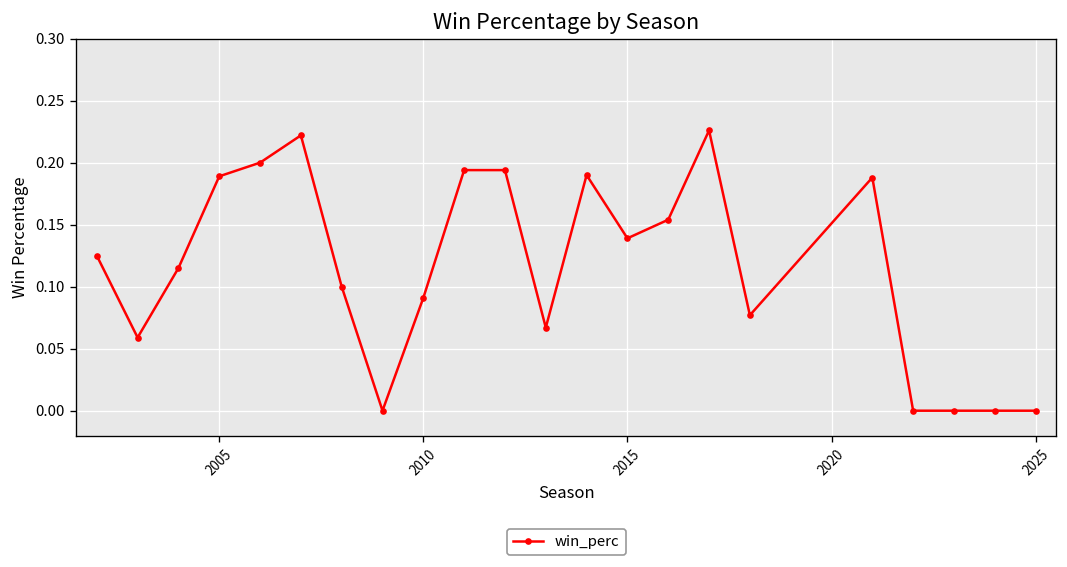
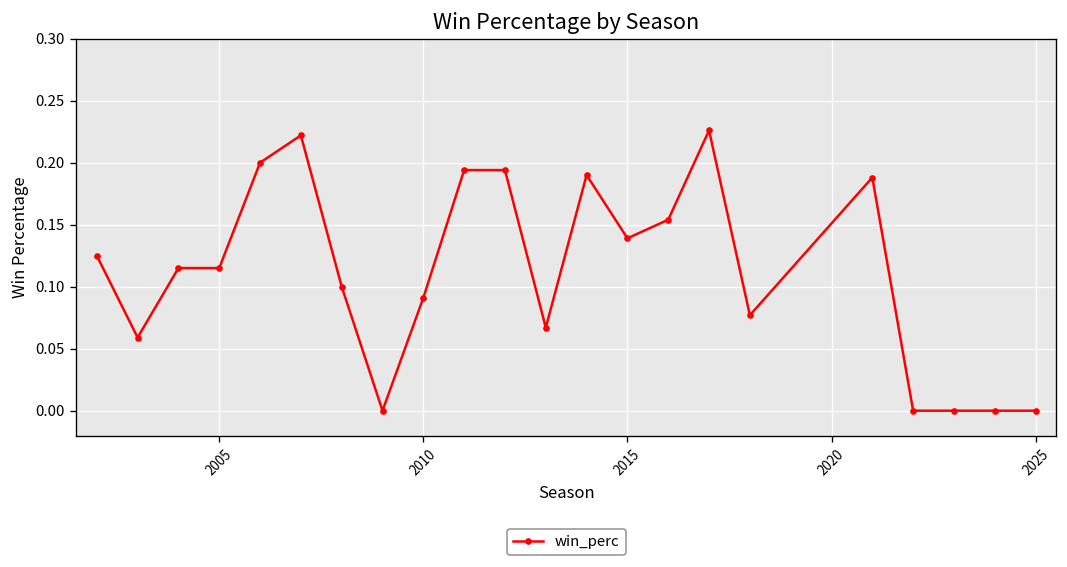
2005: 0.189 -> 0.115
